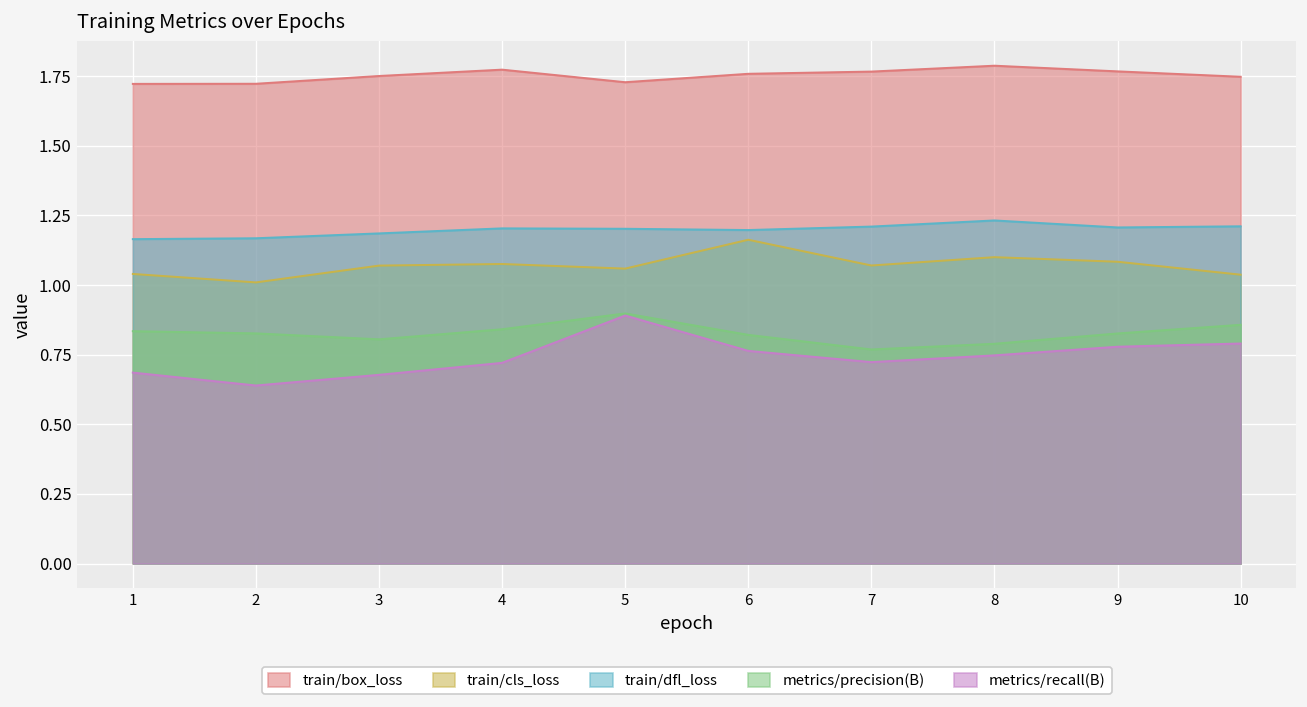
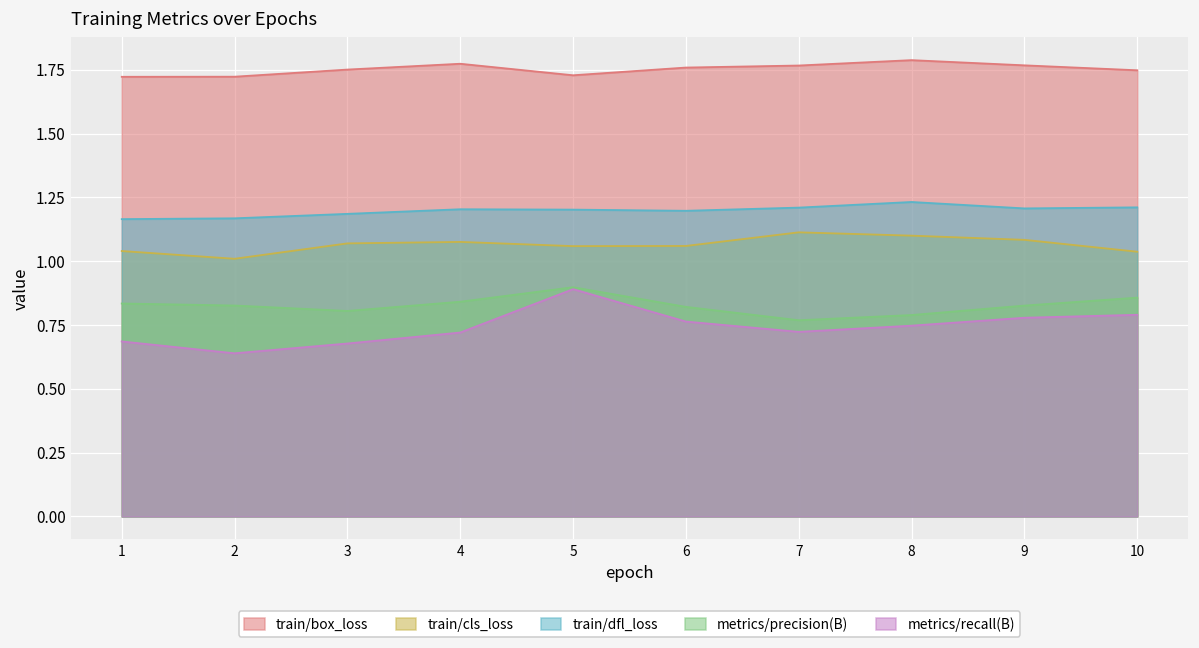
train/cls_loss, 6: 1.16 -> 1.06
train/cls_loss, 7: 1.07 -> 1.11
